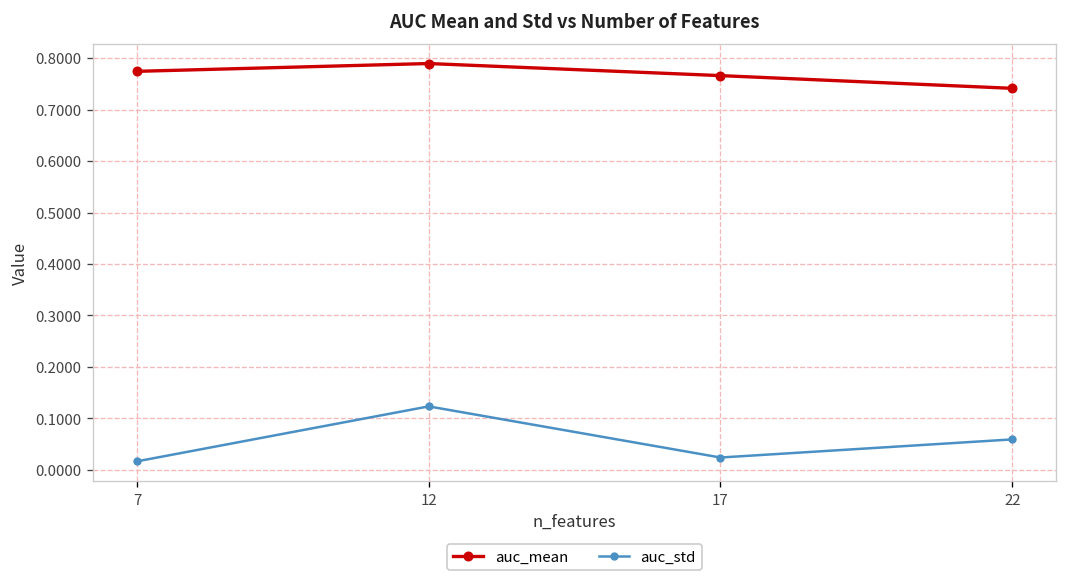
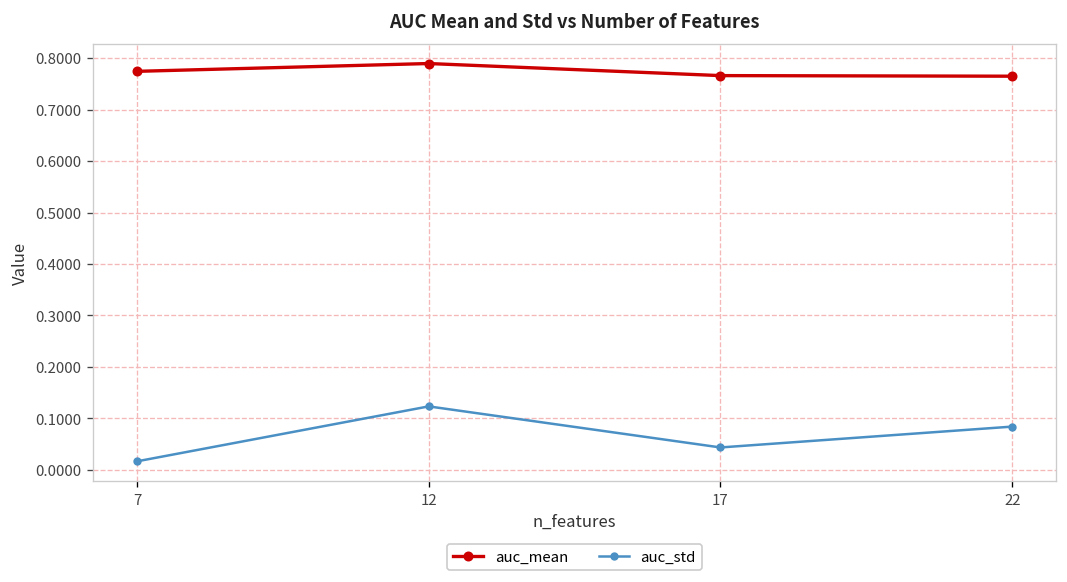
auc_std, 17: 0.02 -> 0.04
auc_mean, 22: 0.74 -> 0.77
auc_std, 22: 0.06 -> 0.08
